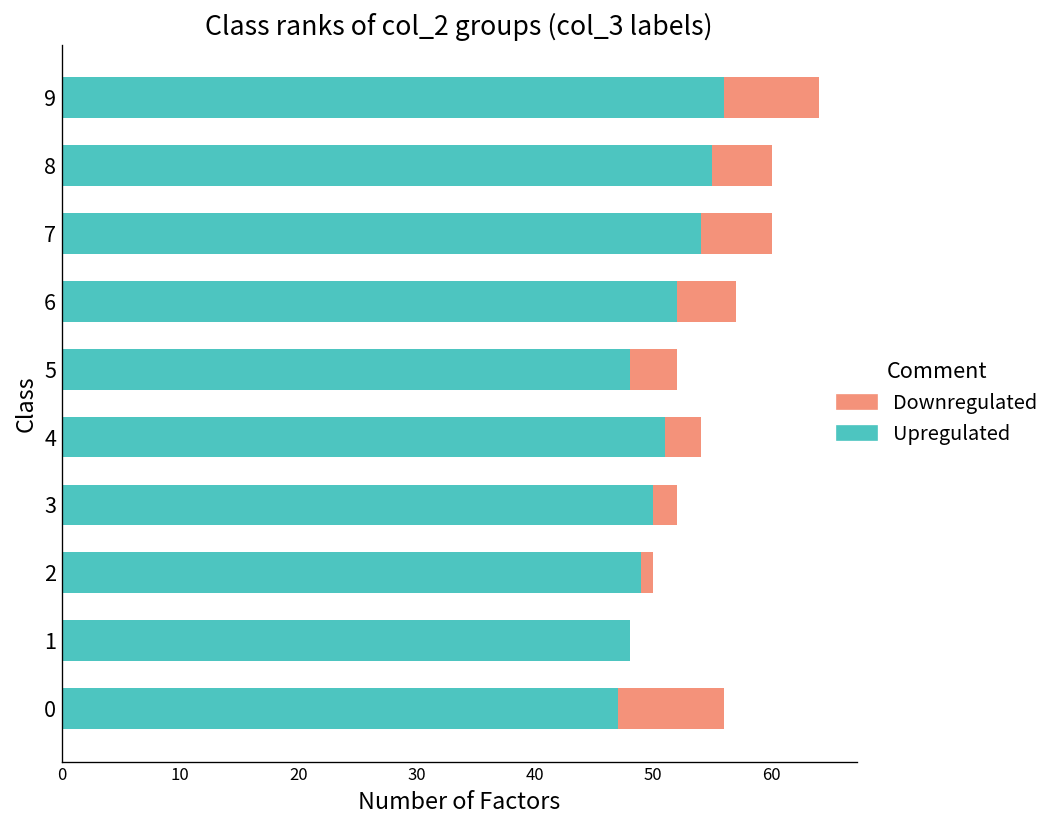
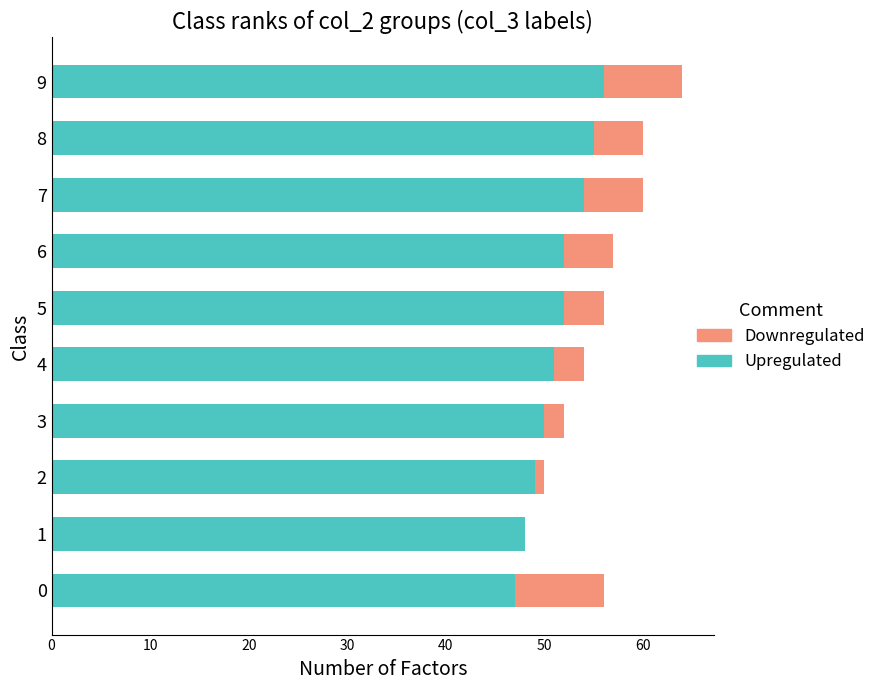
Upregulated, 5: 48 -> 52
